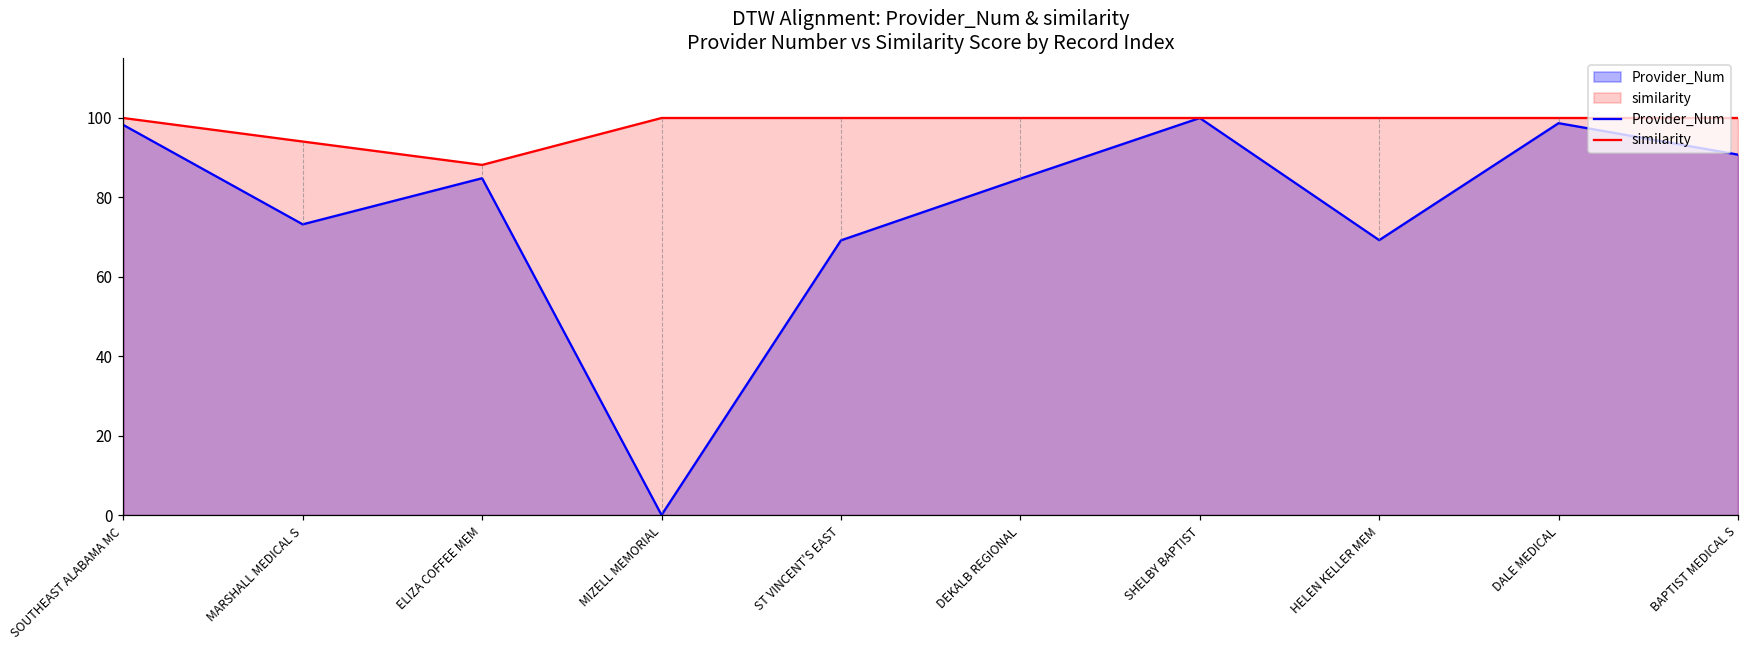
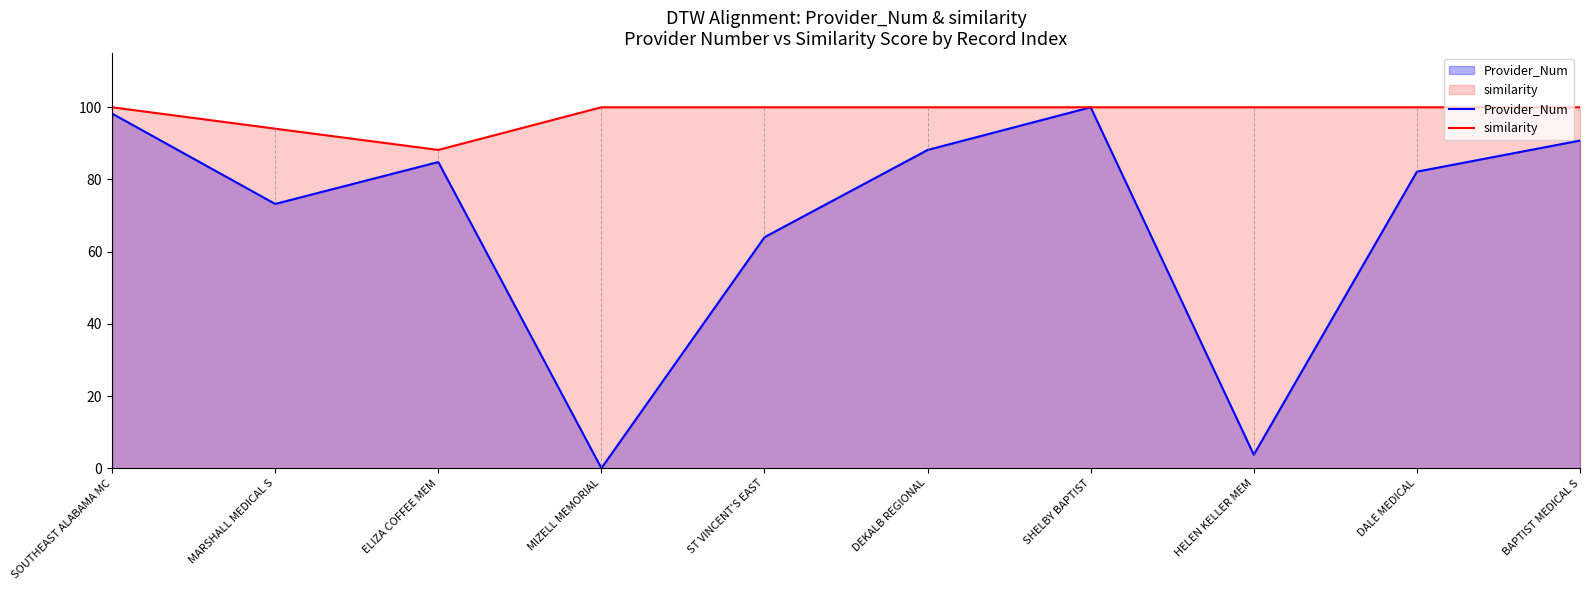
Provider_Num, ST VINCENT'S EAST: 69 -> 64
Provider_Num, DEKALB REGIONAL: 85 -> 88
Provider_Num, HELEN KELLER MEM: 69 -> 4
Provider_Num, DALE MEDICAL: 99 -> 82
